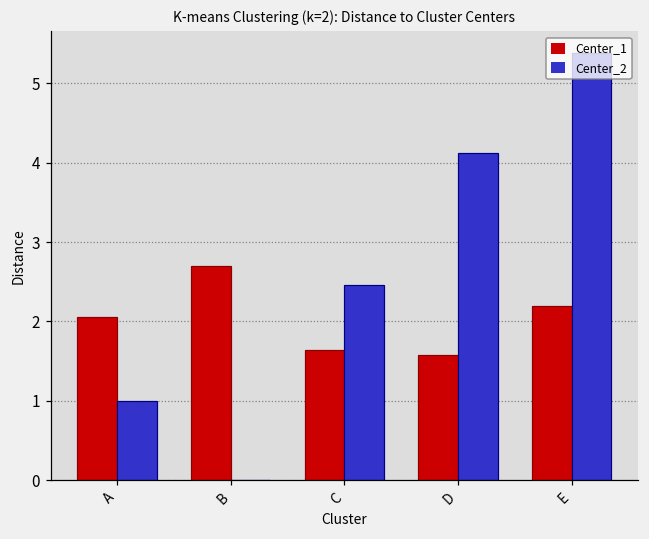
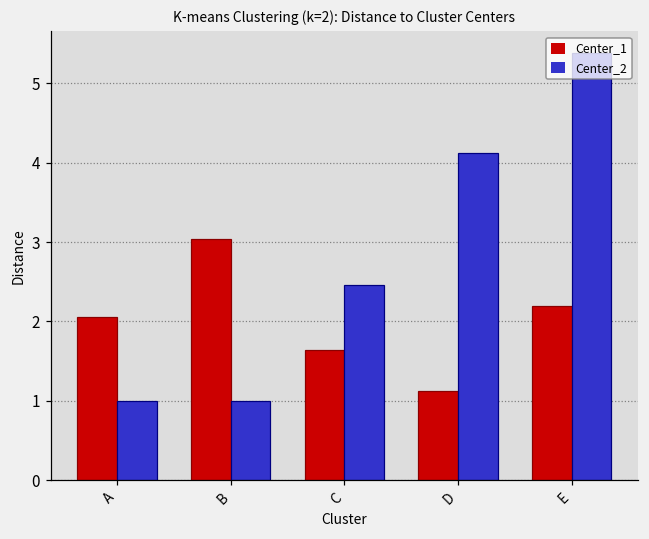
Center_1, B: 2.7 -> 3.0
Center_2, B: 0 -> 1
Center_1, D: 1.6 -> 1.1
